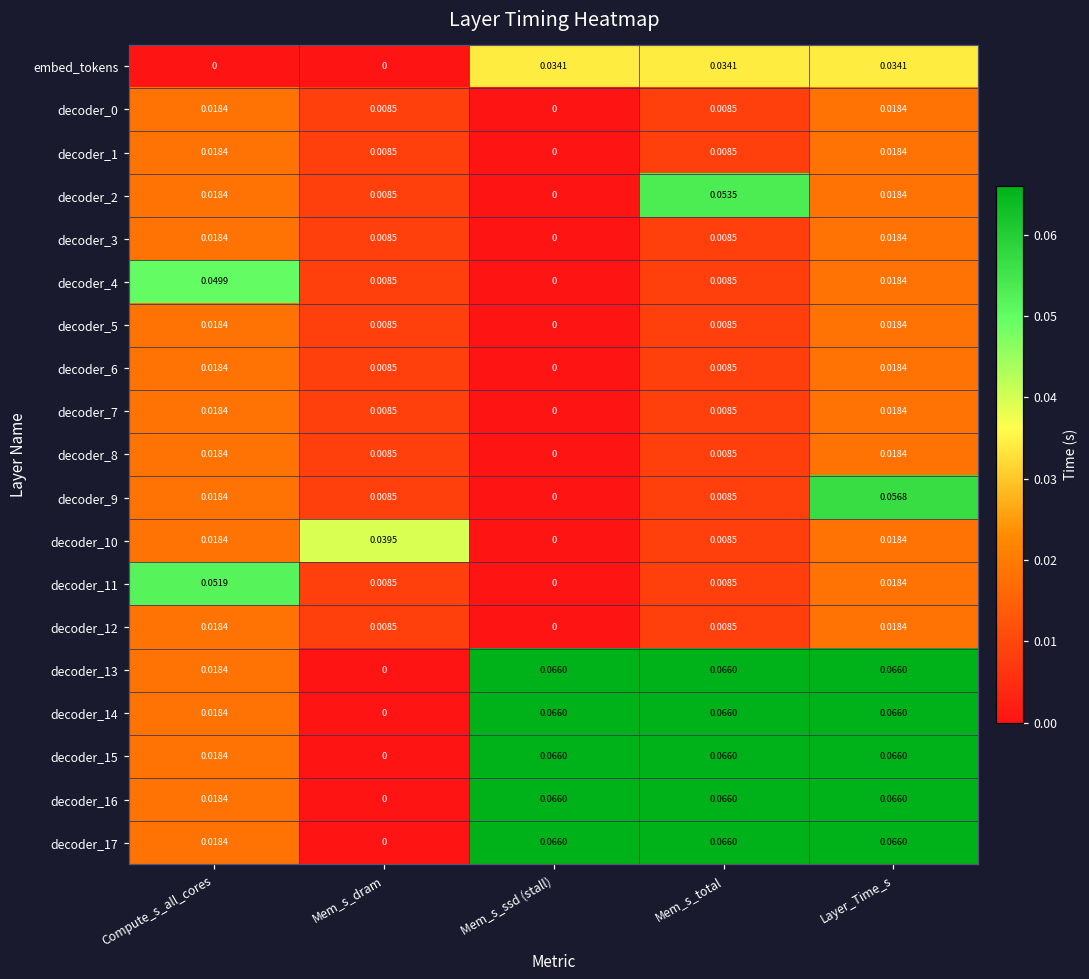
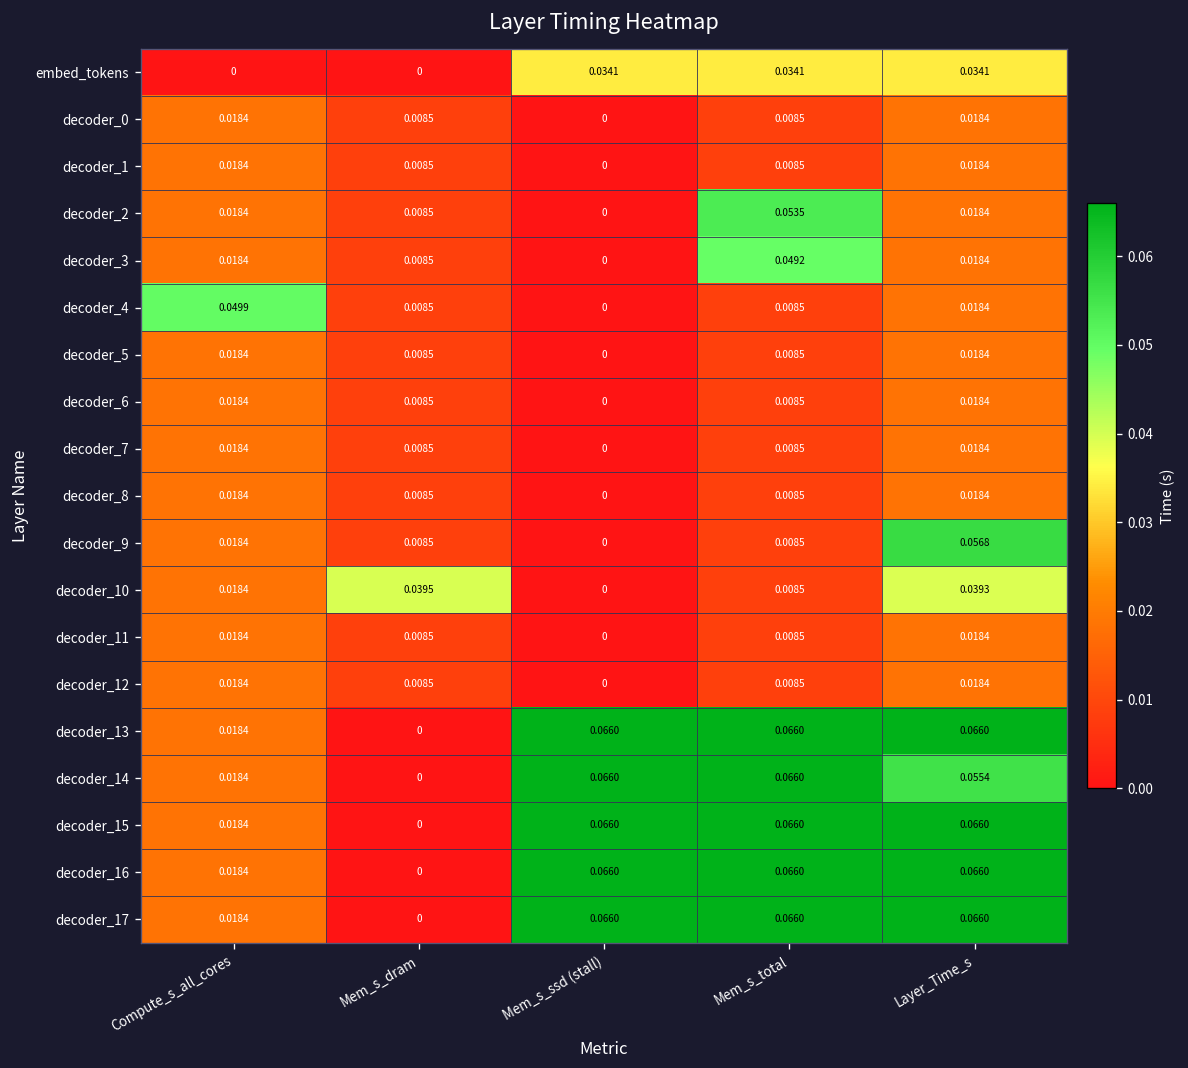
decoder_3, Mem_s_total: 0.0085 -> 0.0492
decoder_10, Layer_Time_s: 0.0184 -> 0.0393
decoder_11, Compute_s_all_cores: 0.0519 -> 0.0184
decoder_14, Layer_Time_s: 0.0660 -> 0.0554
